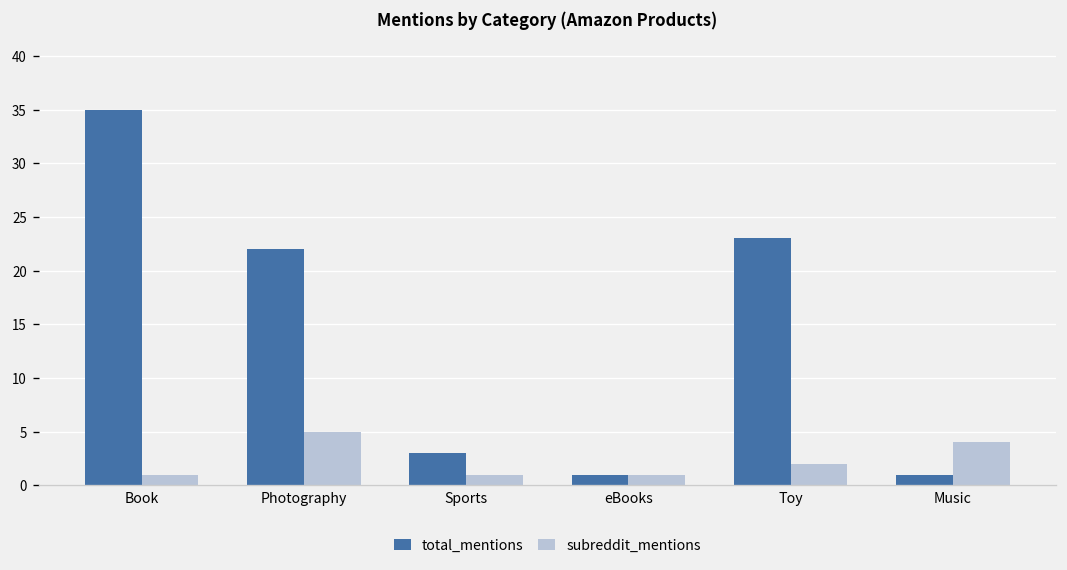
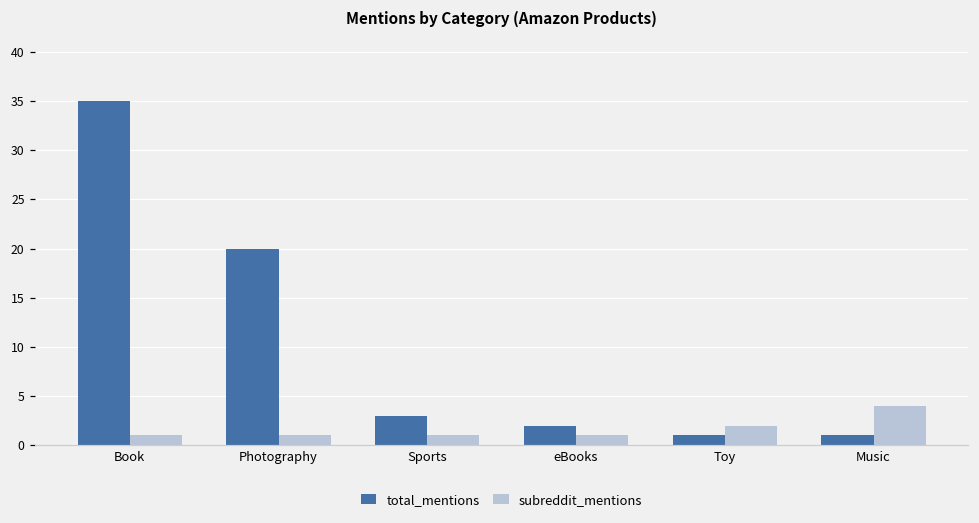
total_mentions, Photography: 22 -> 20
subreddit_mentions, Photography: 5 -> 1
total_mentions, eBooks: 1 -> 2
total_mentions, Toy: 23 -> 1
